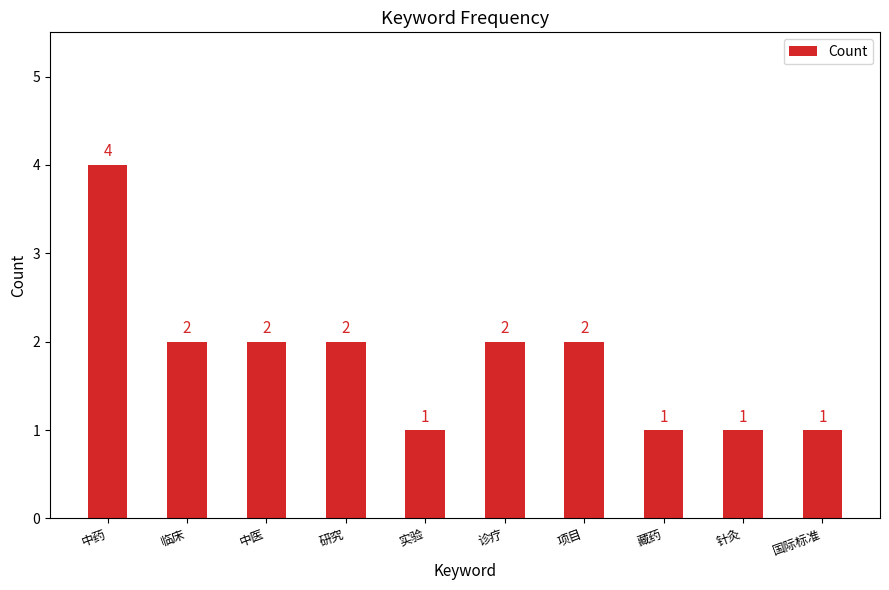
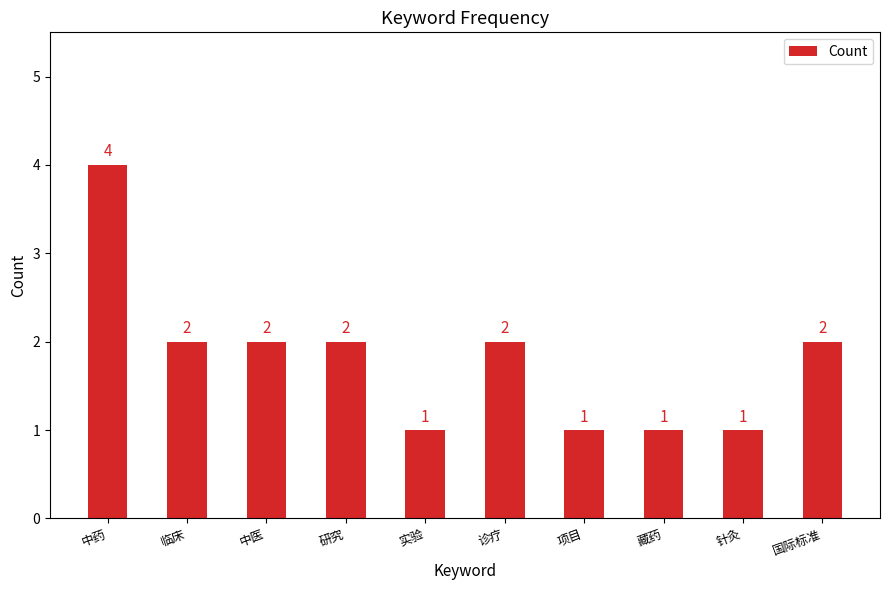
项目: 2 -> 1
国际标准: 1 -> 2
